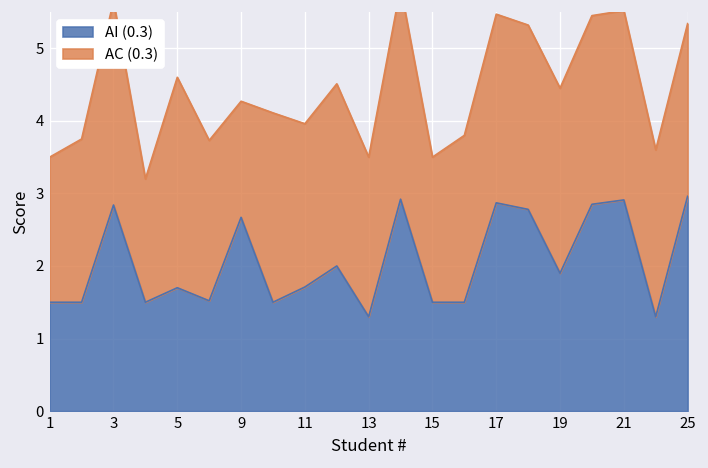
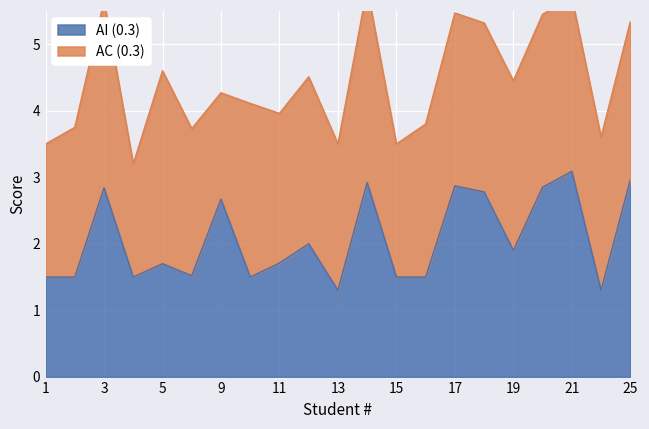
AI (0.3), 21: 2.9 -> 3.1
